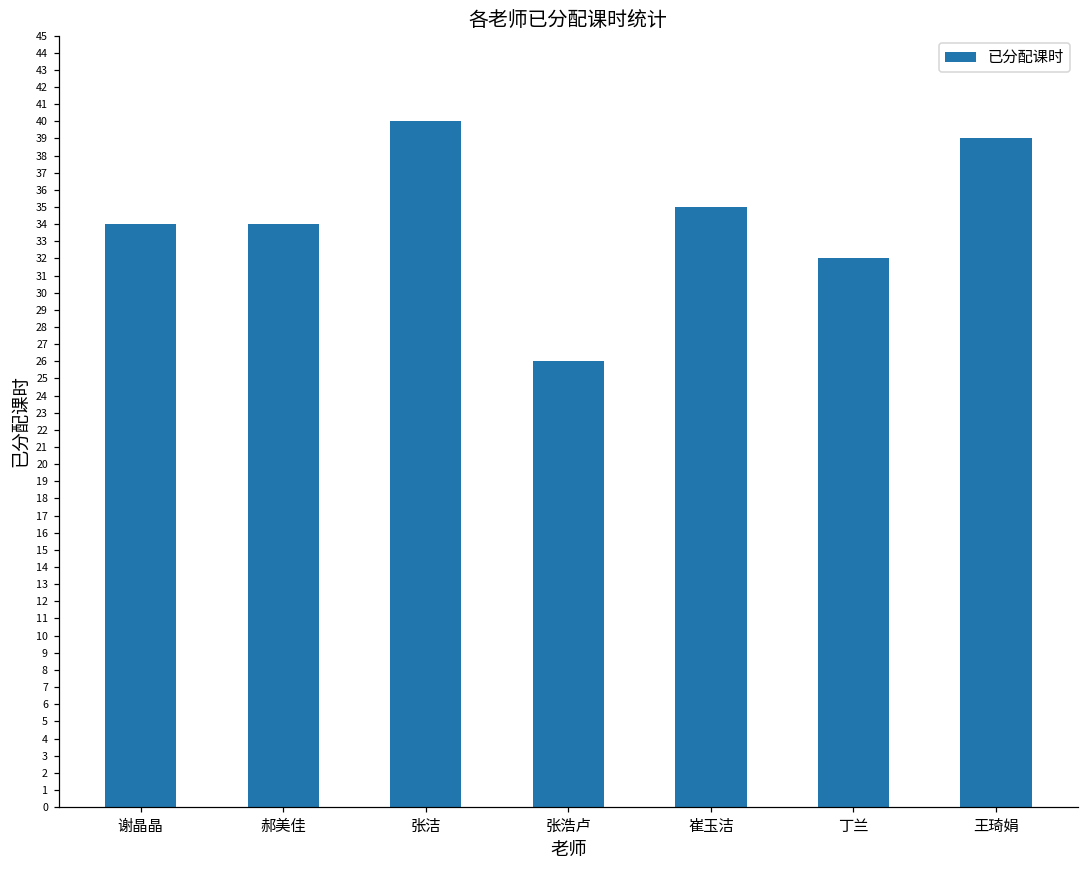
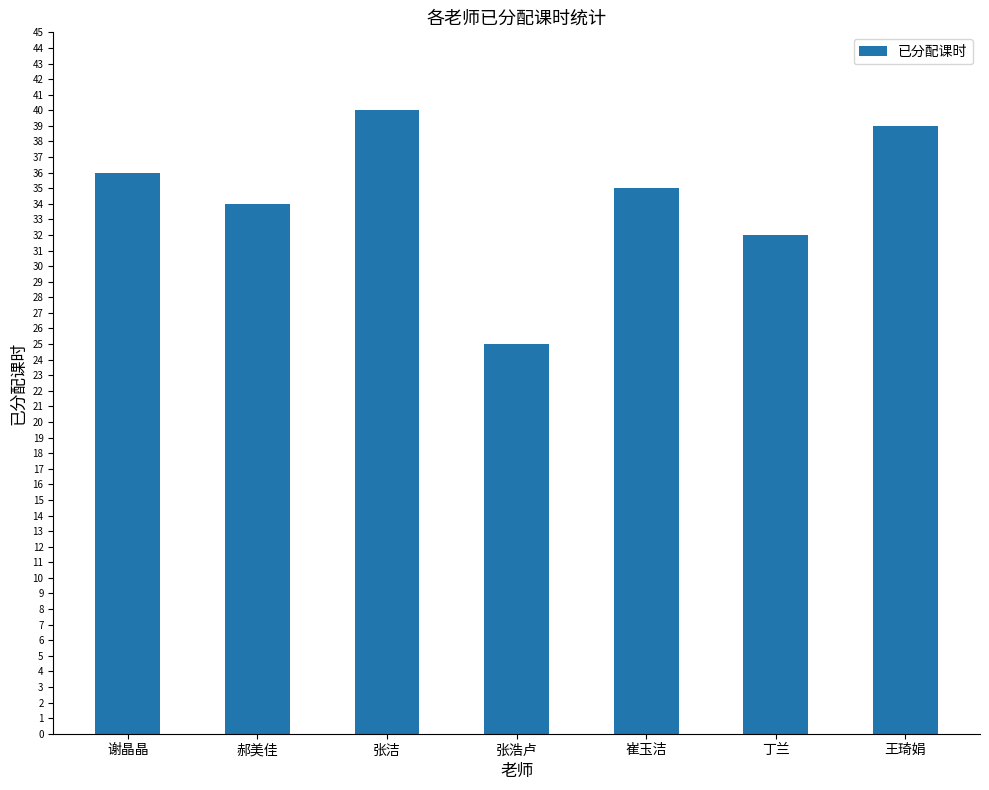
谢晶晶: 34 -> 36
张浩卢: 26 -> 25
